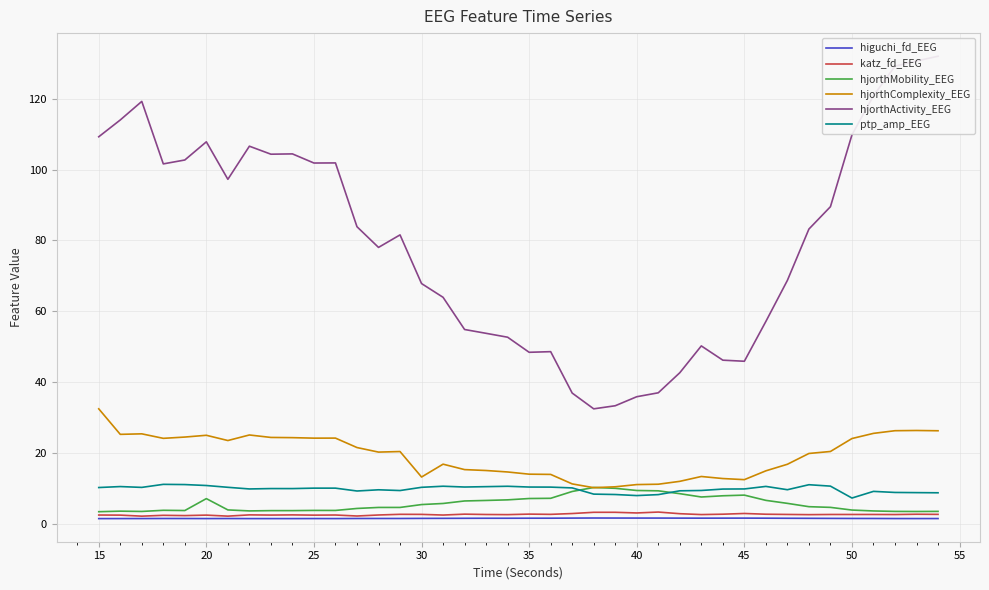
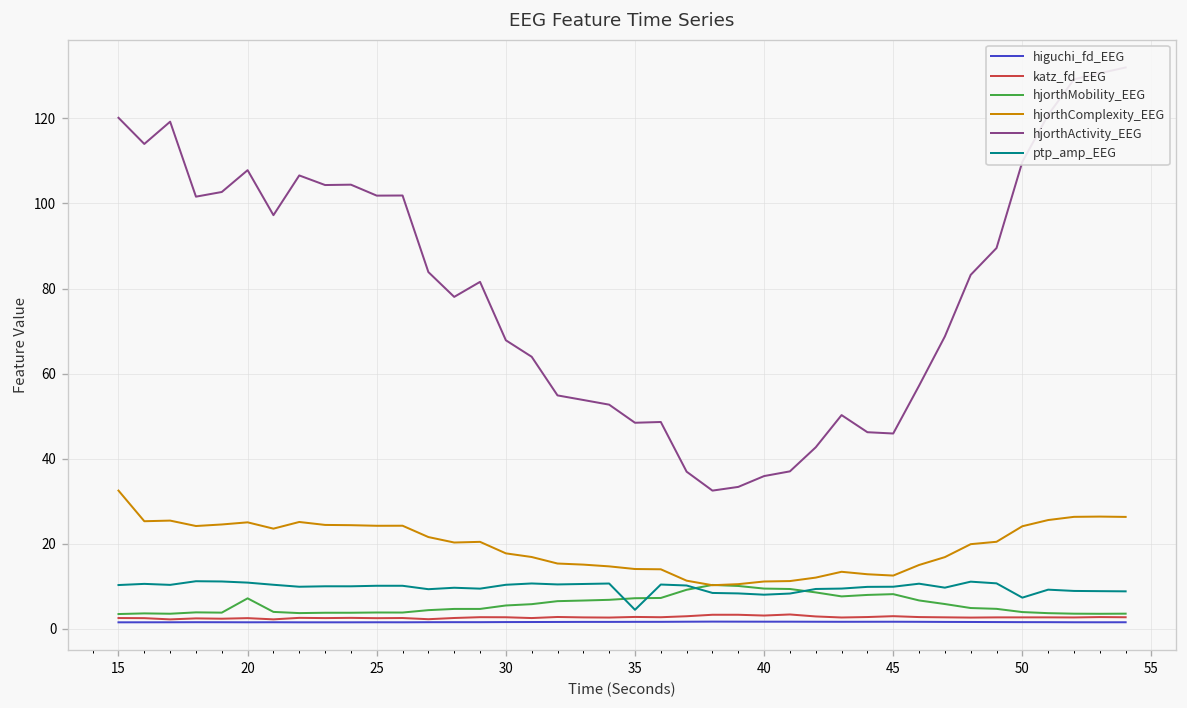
hjorthActivity_EEG, 15: 109 -> 120
hjorthComplexity_EEG, 30: 13 -> 18
ptp_amp_EEG, 35: 10 -> 4
